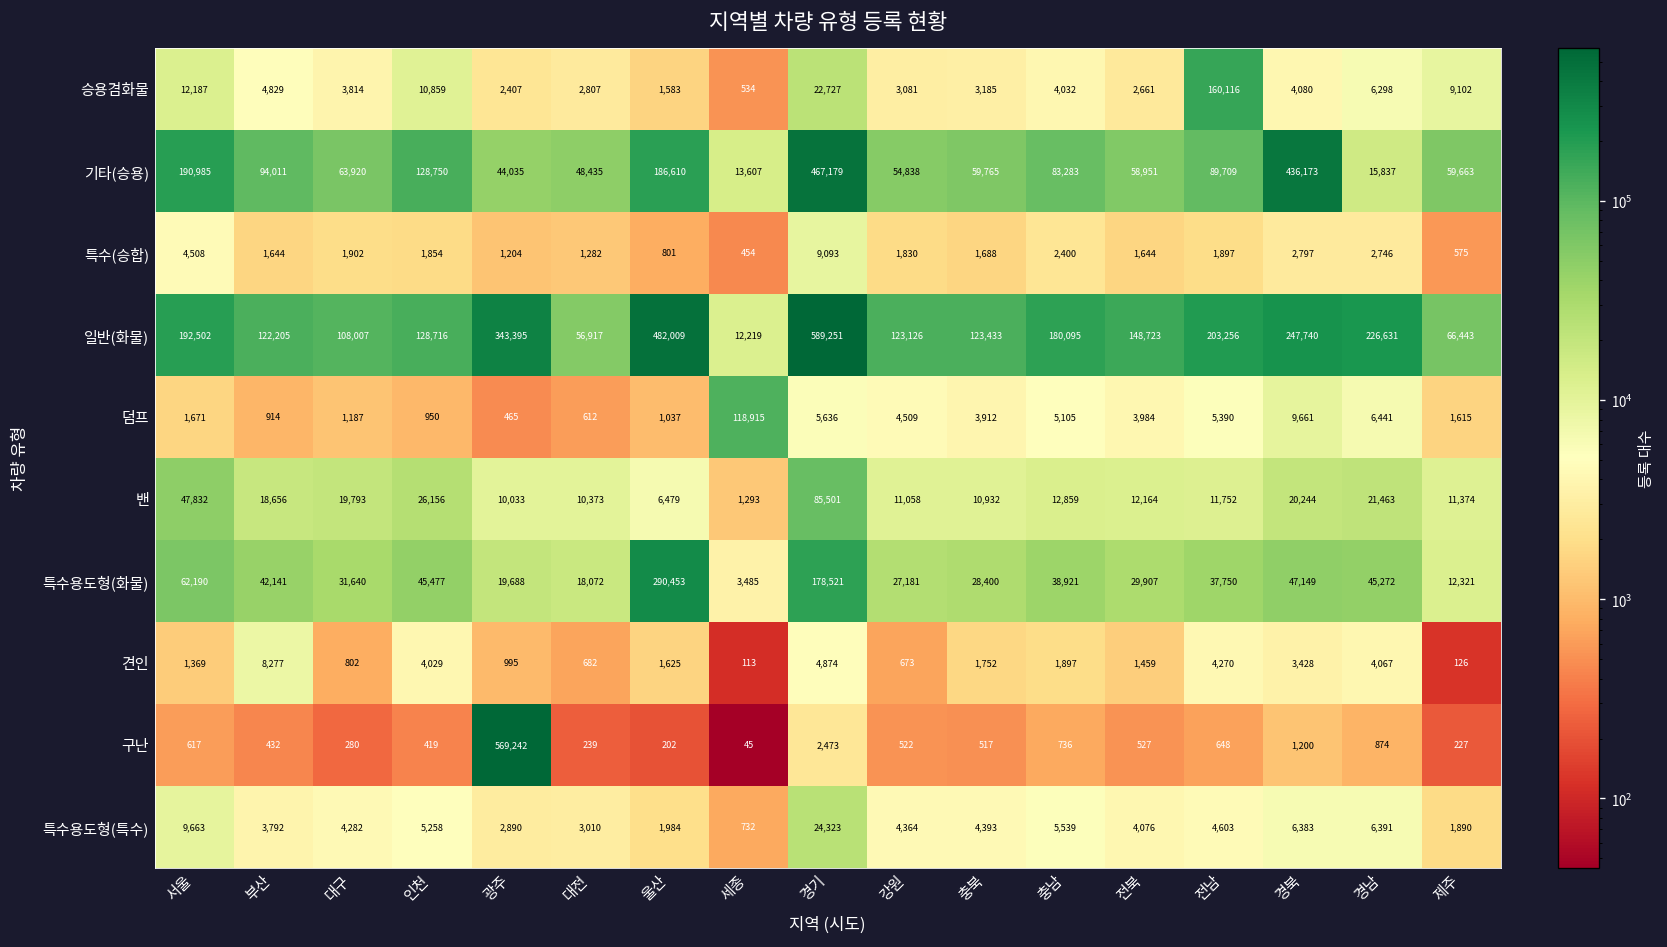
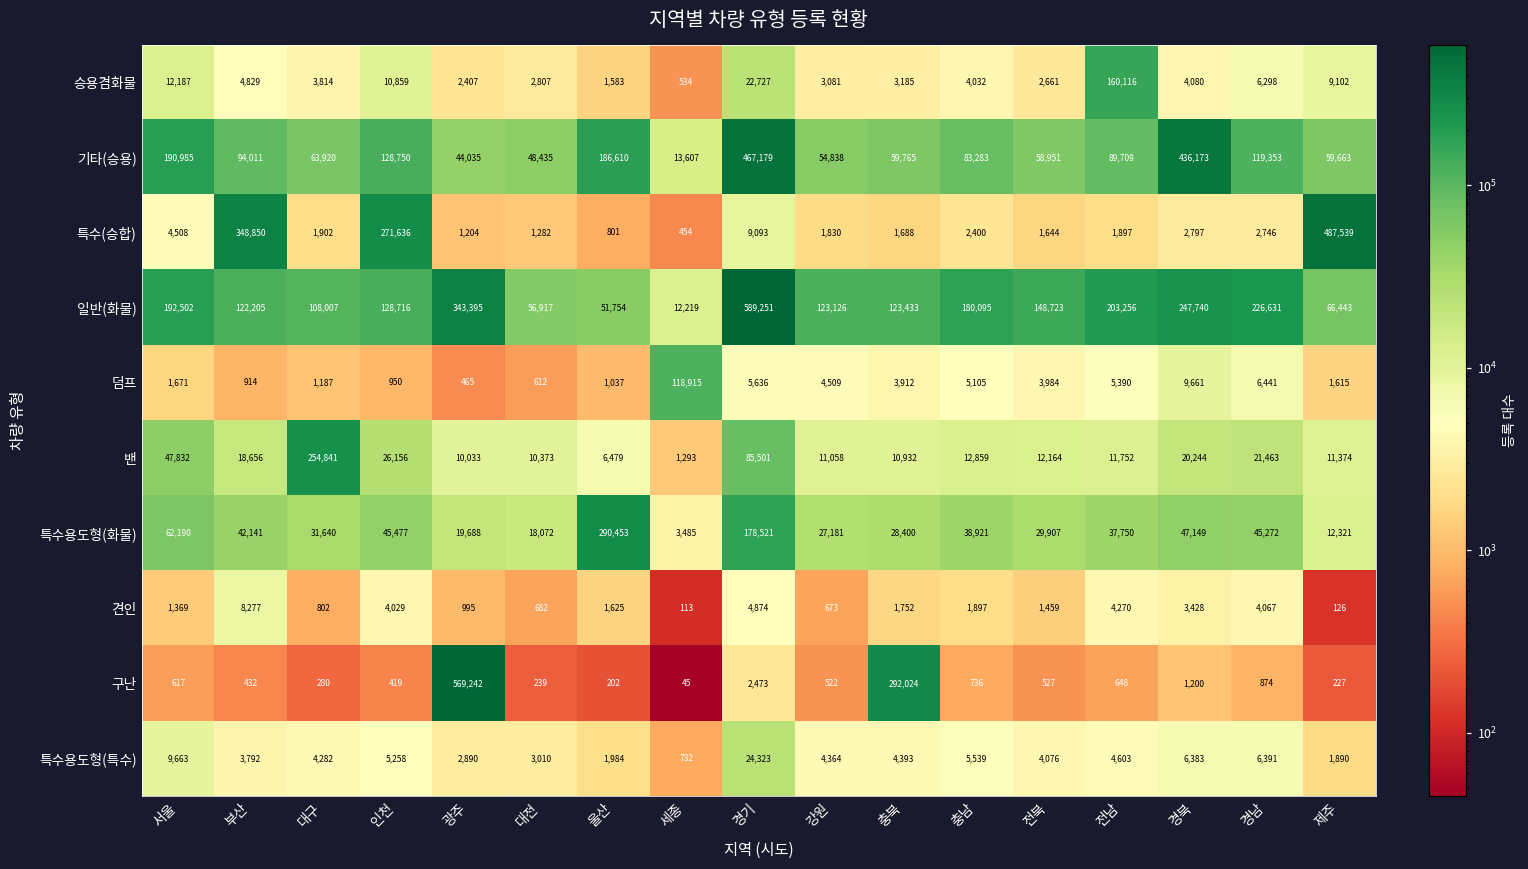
기타(승용), 경남: 15,837 -> 119,353
특수(승합), 부산: 1,644 -> 348,850
특수(승합), 인천: 1,854 -> 271,636
특수(승합), 제주: 575 -> 487,539
일반(화물), 울산: 482,009 -> 51,754
밴, 대구: 19,793 -> 254,841
구난, 충북: 517 -> 292,024
